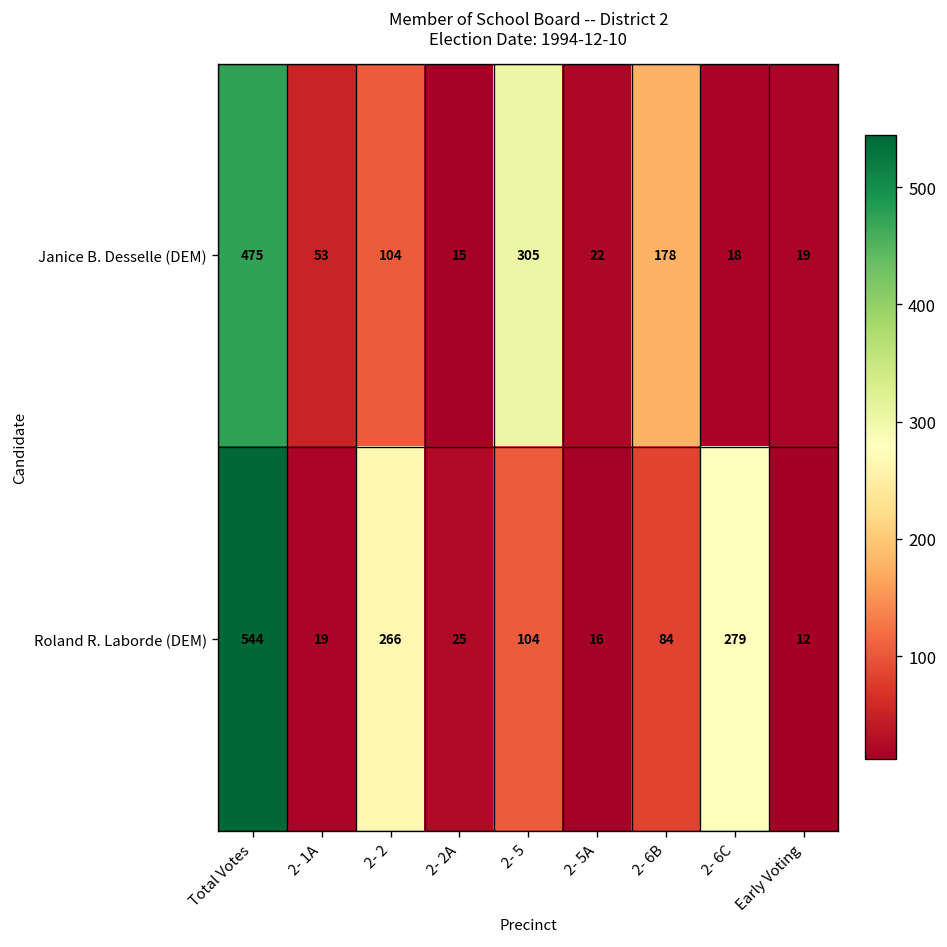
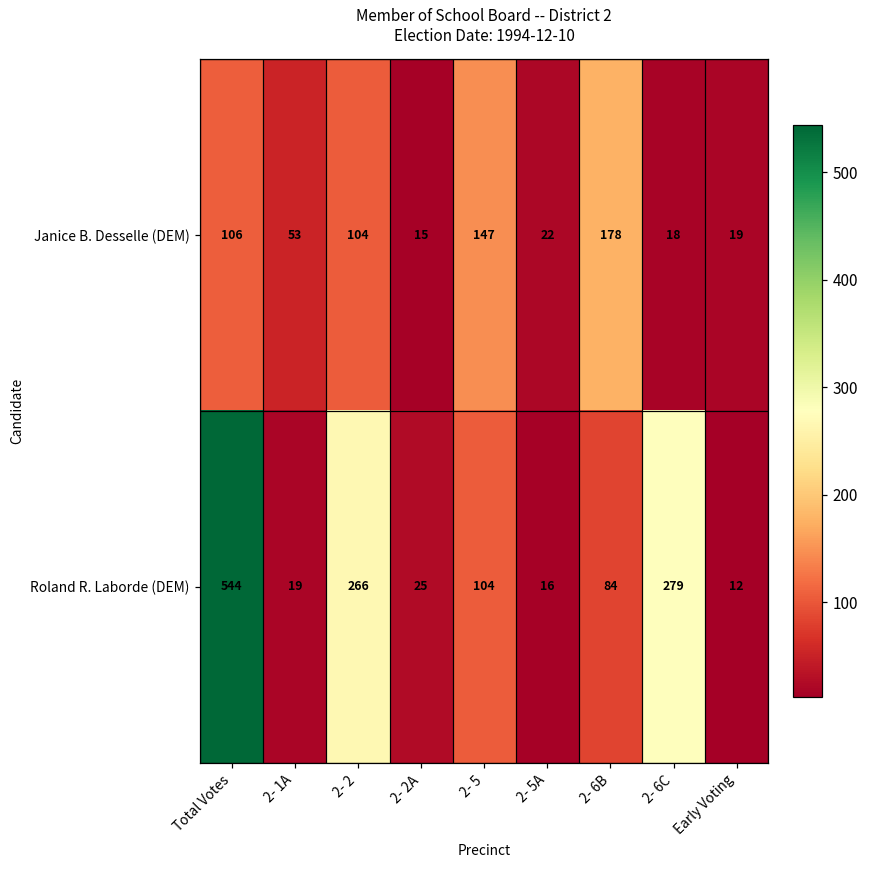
Janice B. Desselle (DEM), Total Votes: 475 -> 106
Janice B. Desselle (DEM), 2- 5: 305 -> 147
